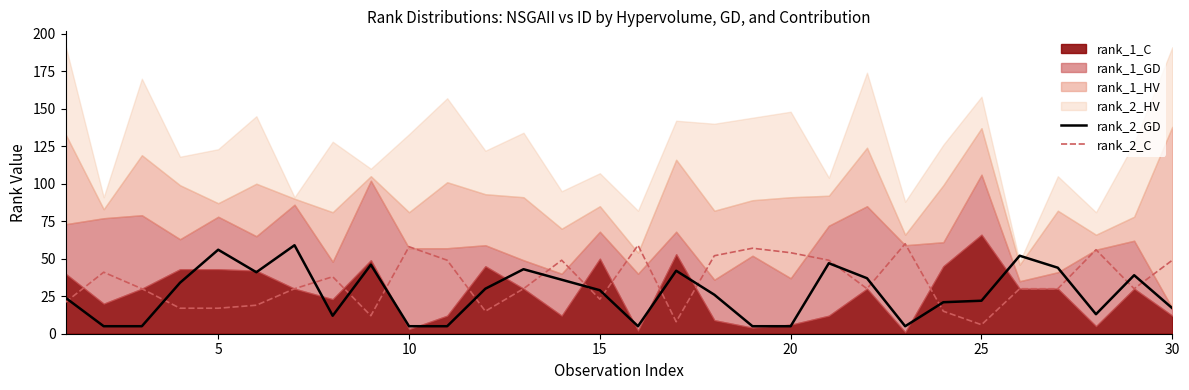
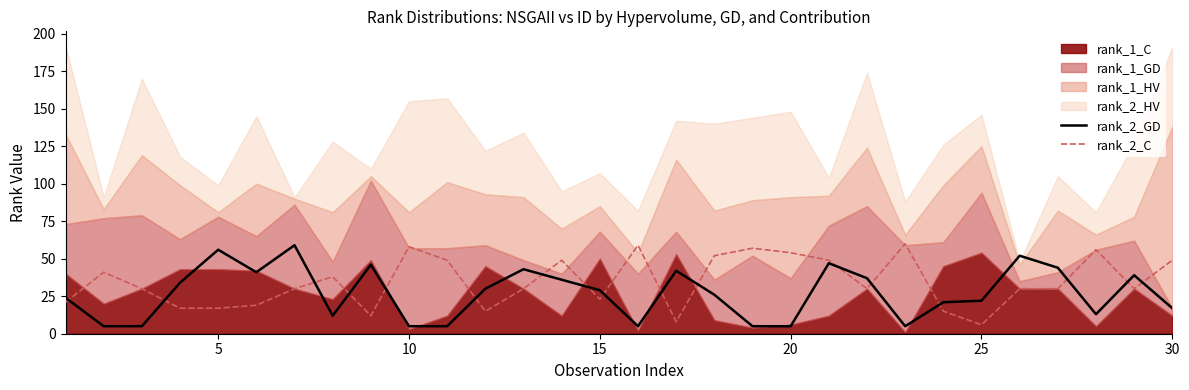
rank_1_HV, 5: 9 -> 3
rank_2_HV, 5: 36 -> 18
rank_2_HV, 10: 52 -> 74
rank_1_C, 25: 66 -> 54
